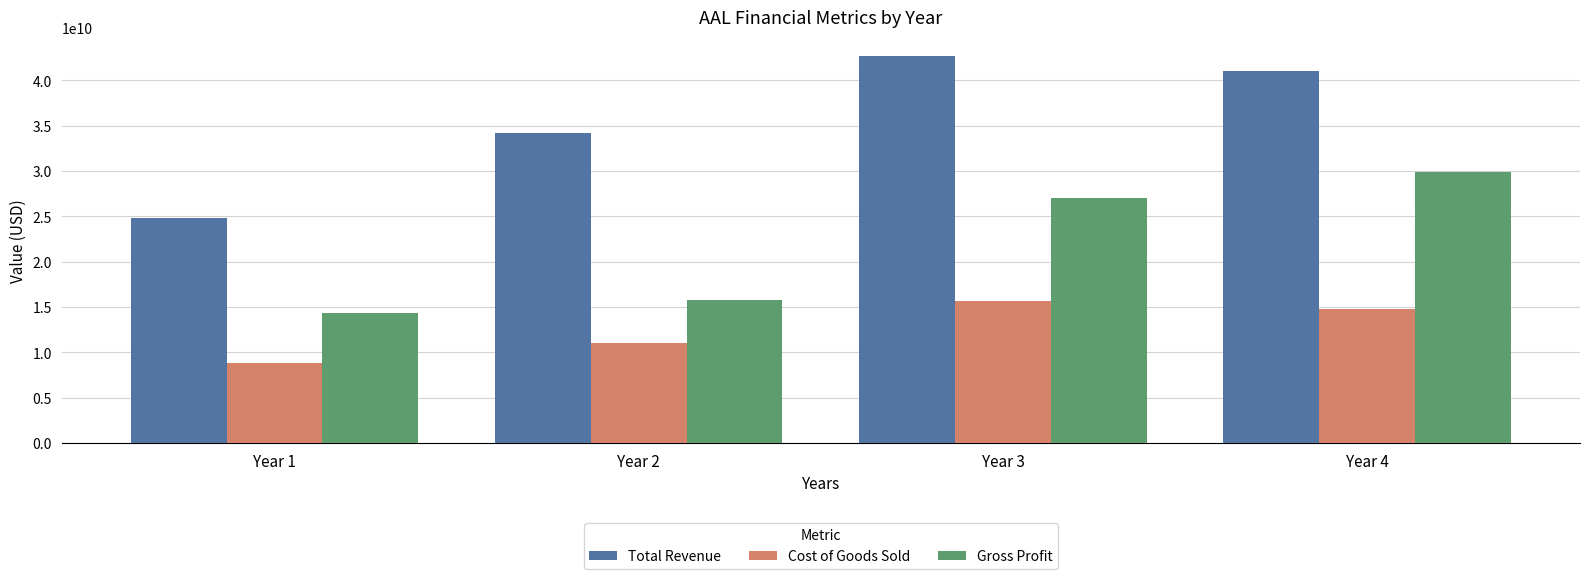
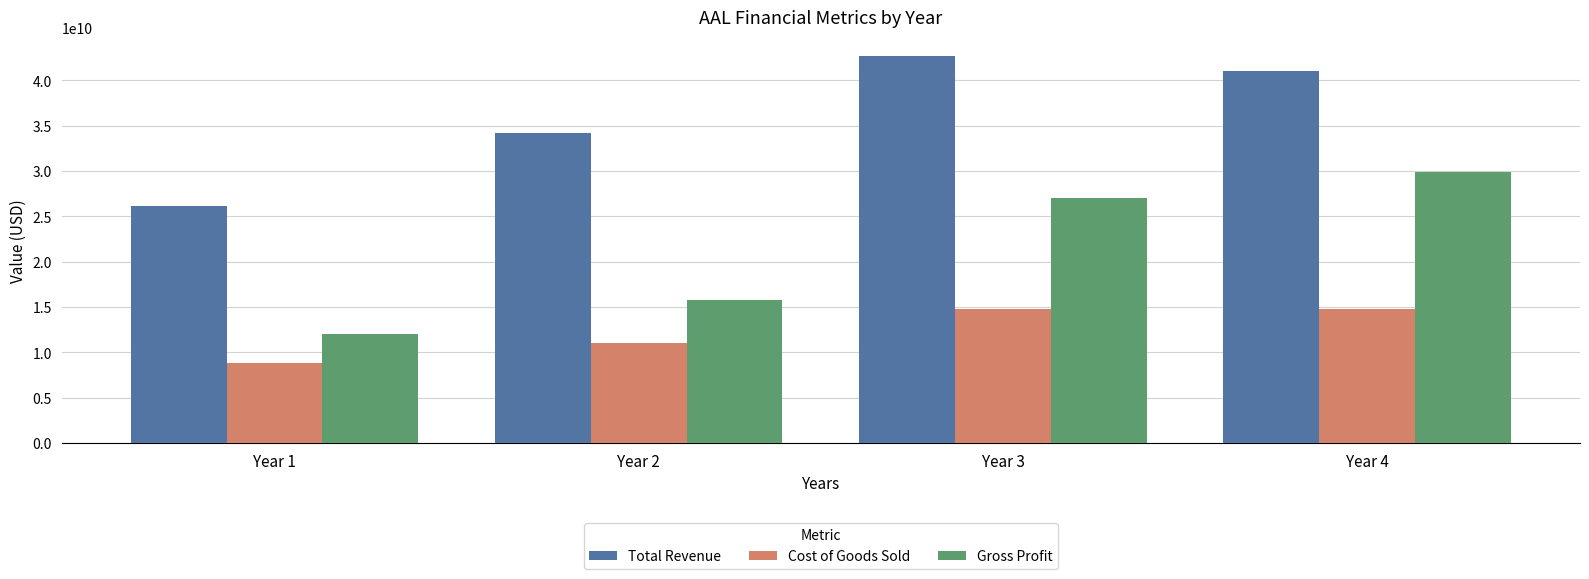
Total Revenue, Year 1: 25000000000 -> 26000000000
Gross Profit, Year 1: 14000000000 -> 12000000000
Cost of Goods Sold, Year 3: 16000000000 -> 15000000000
